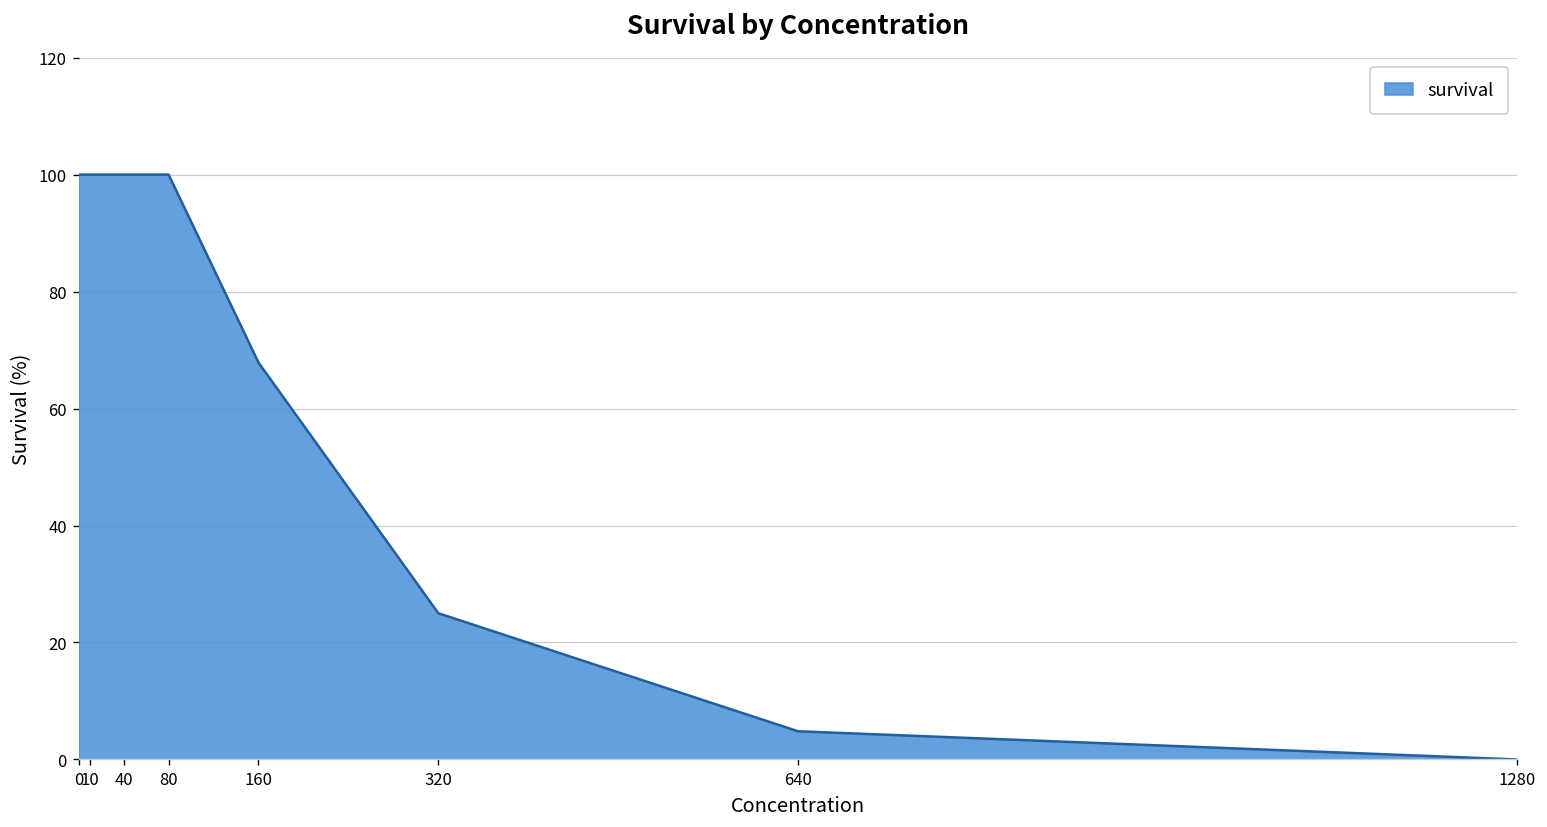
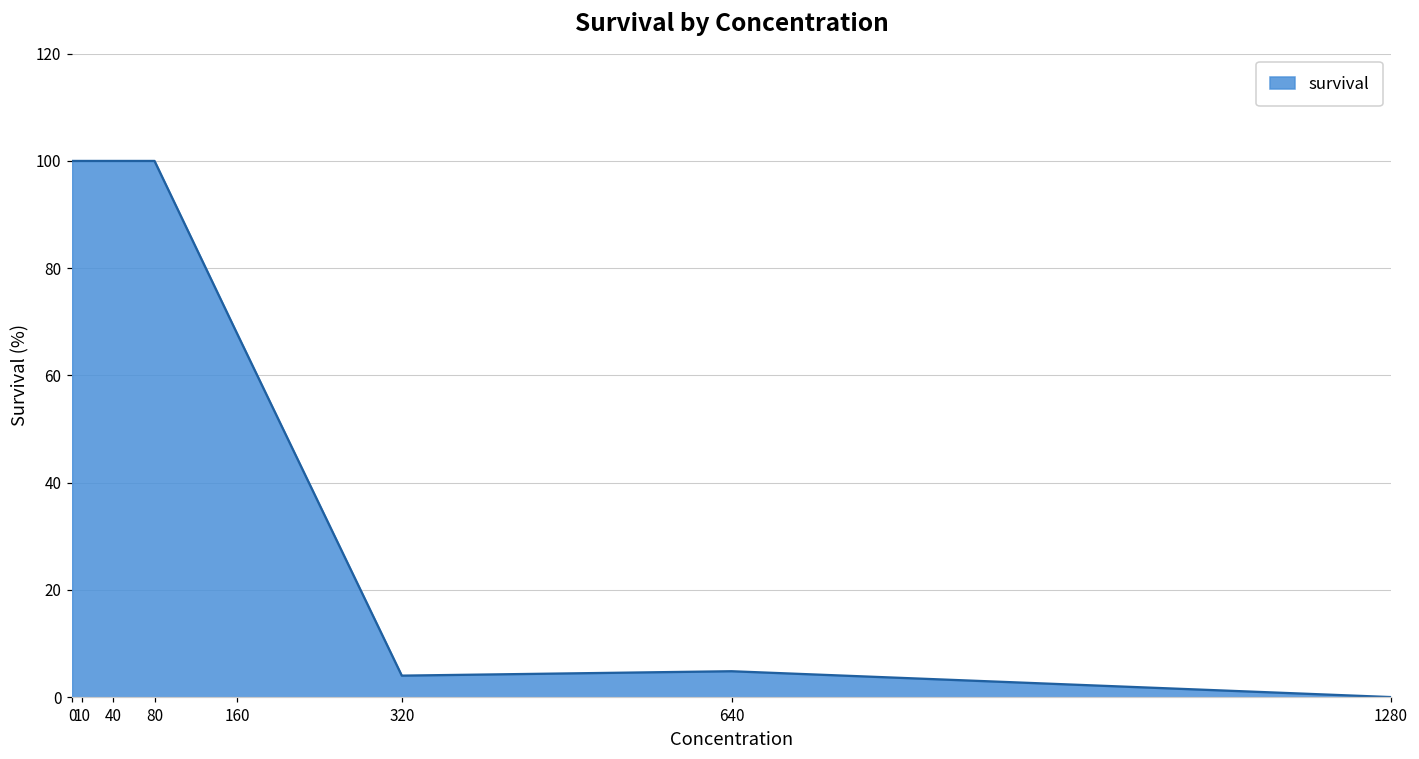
320: 25 -> 4
